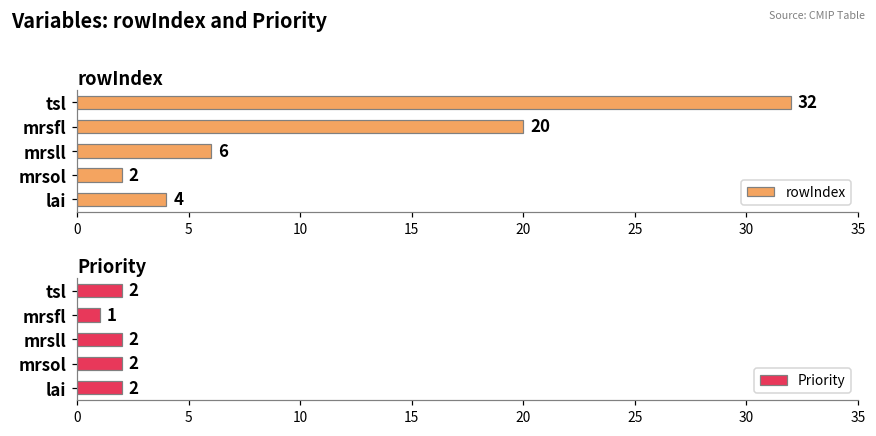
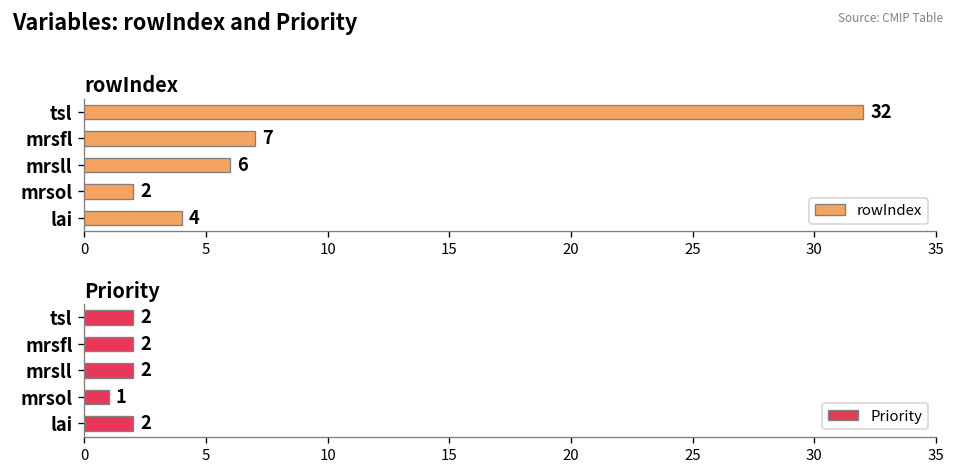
rowIndex, mrsfl: 20 -> 7
Priority, mrsfl: 1 -> 2
Priority, mrsol: 2 -> 1
